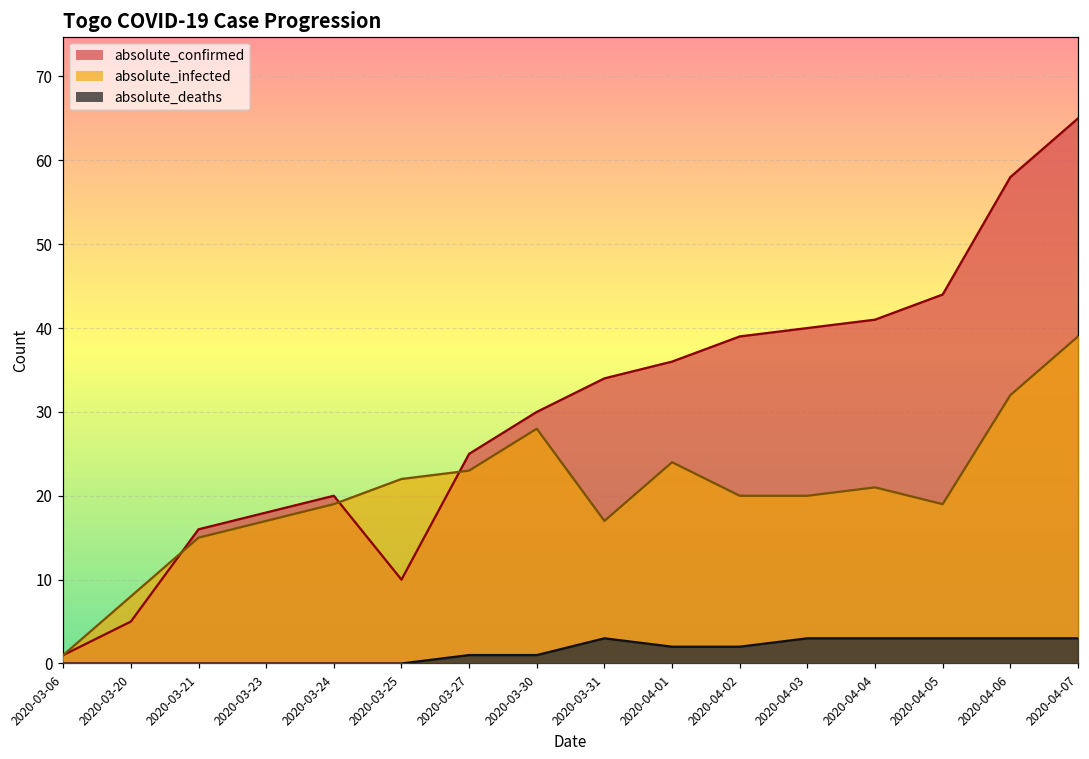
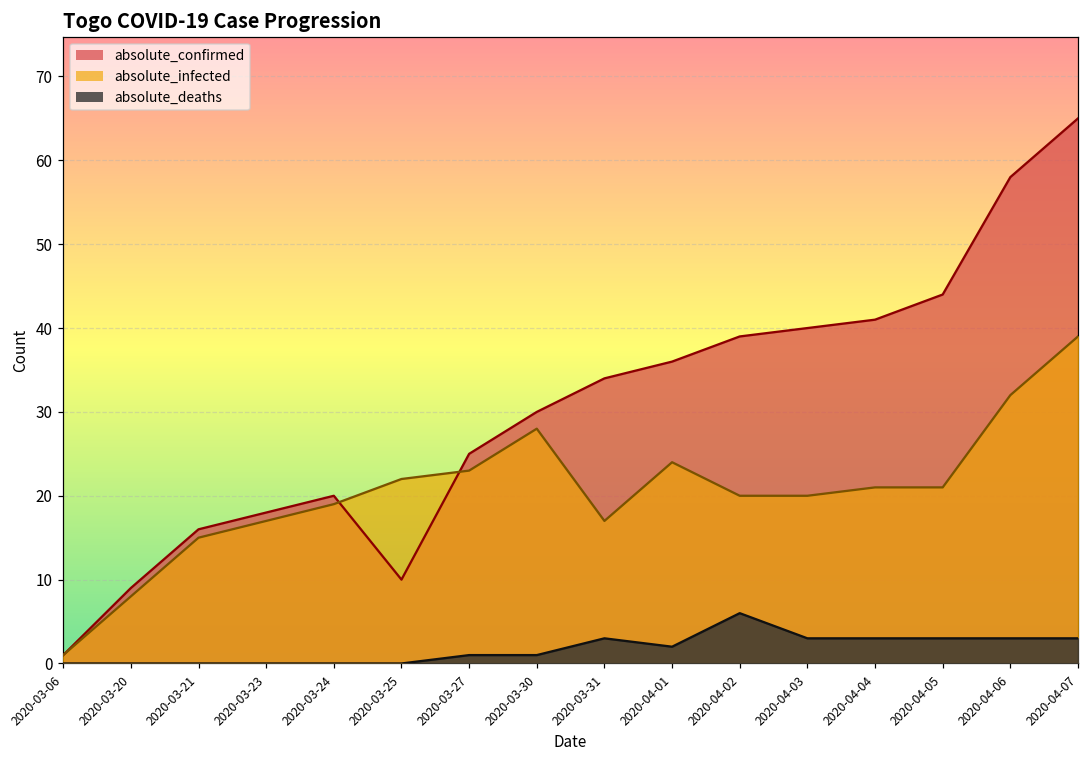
absolute_confirmed, 2020-03-20: 5 -> 9
absolute_deaths, 2020-04-02: 2 -> 6
absolute_infected, 2020-04-05: 19 -> 21
